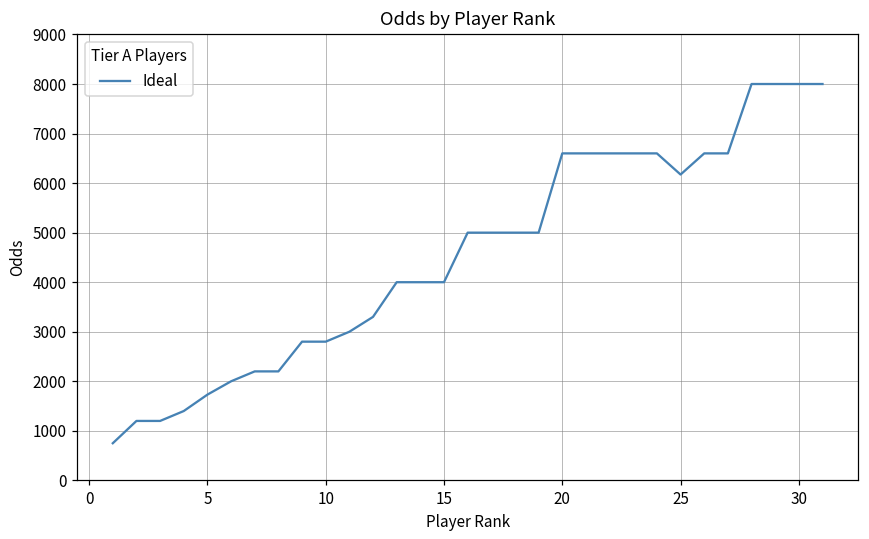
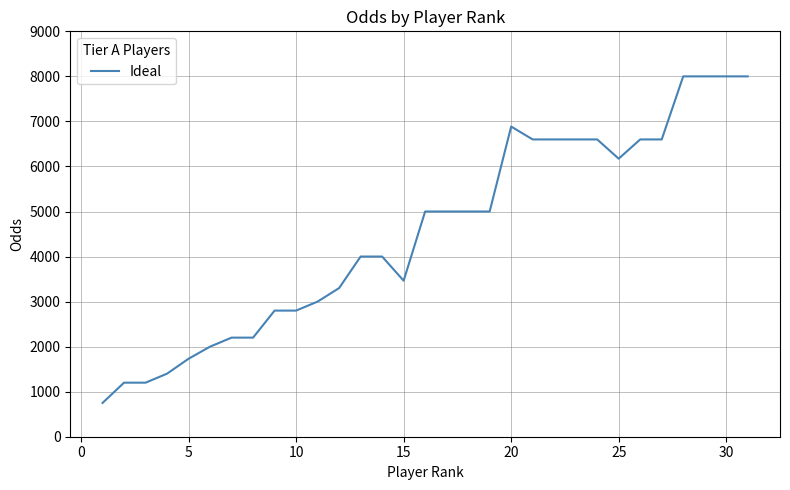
15: 4000 -> 3500
20: 6600 -> 6900
